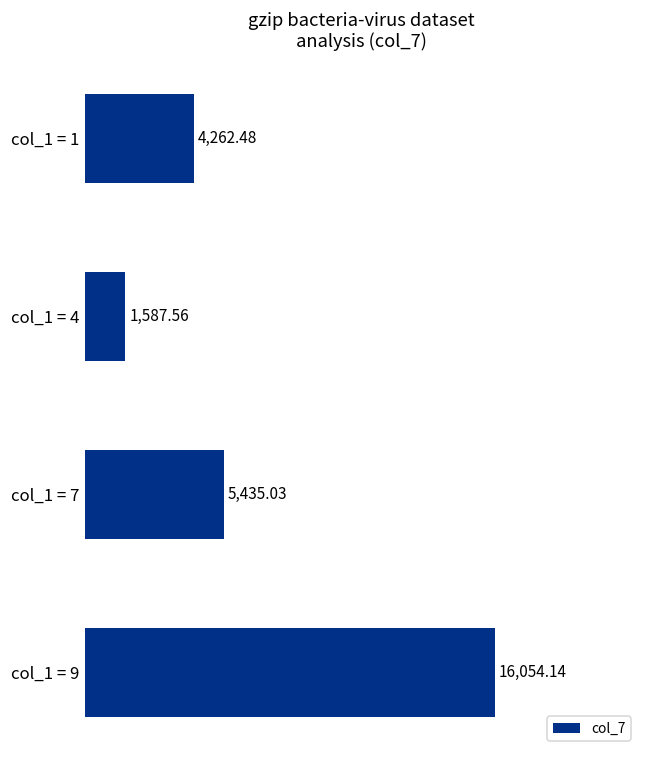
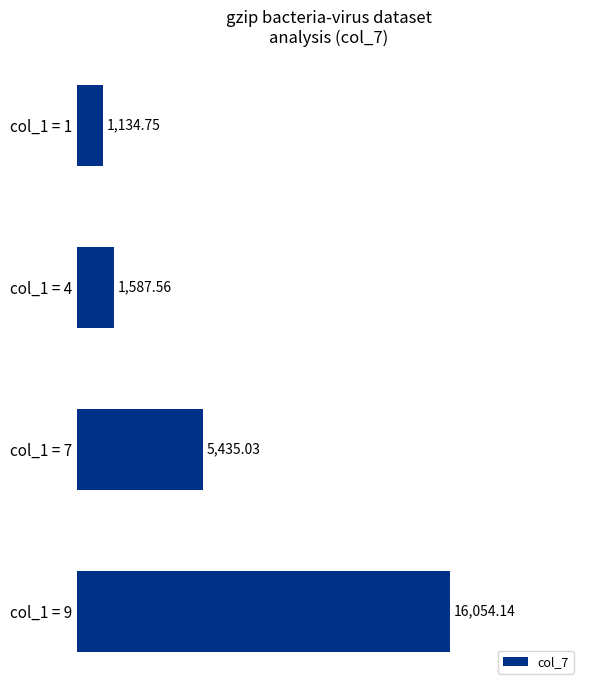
col_1 = 1: 4,262.48 -> 1,134.75
